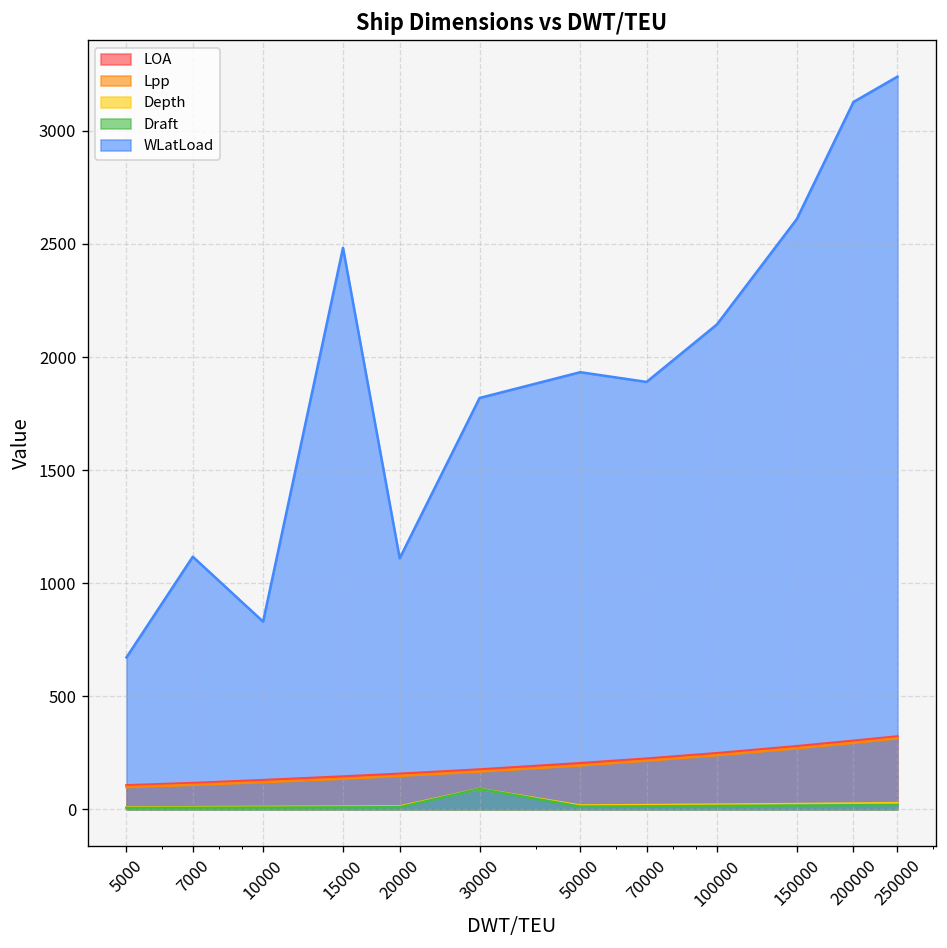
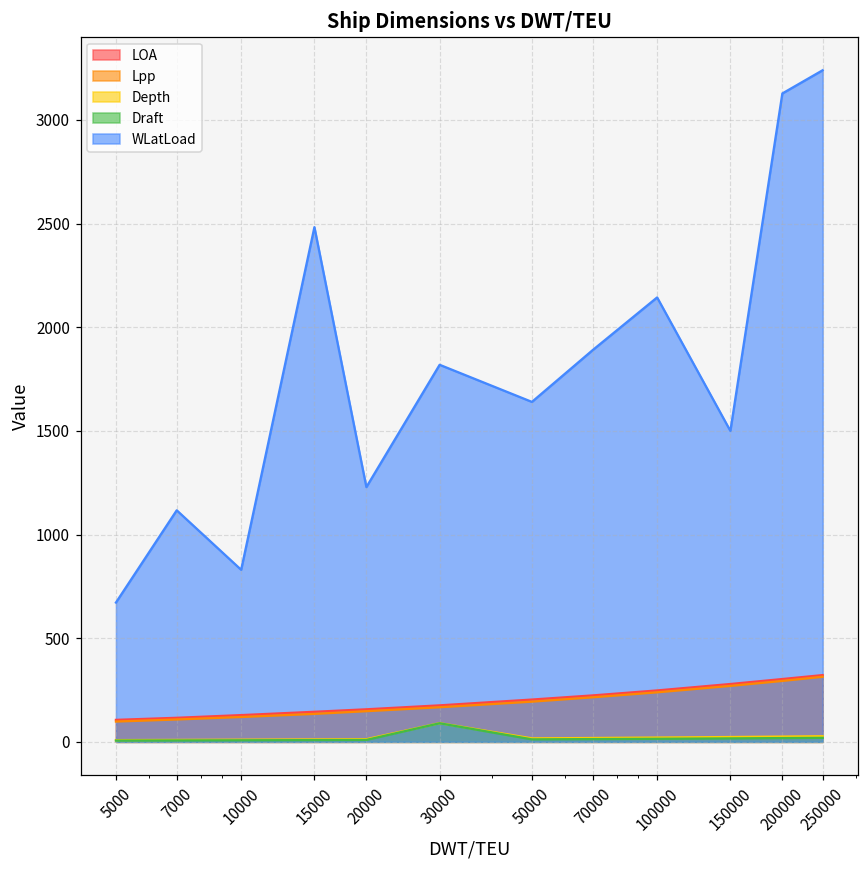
WLatLoad, 20000: 1110 -> 1230
WLatLoad, 50000: 1930 -> 1640
WLatLoad, 150000: 2610 -> 1500
